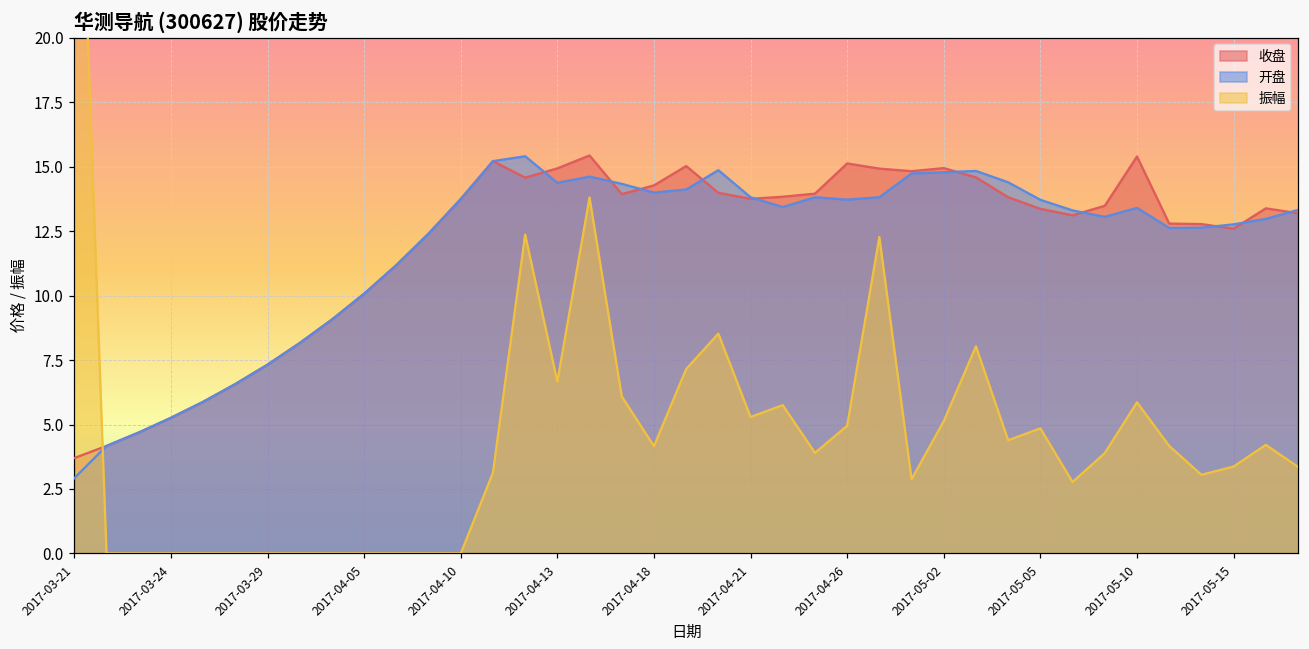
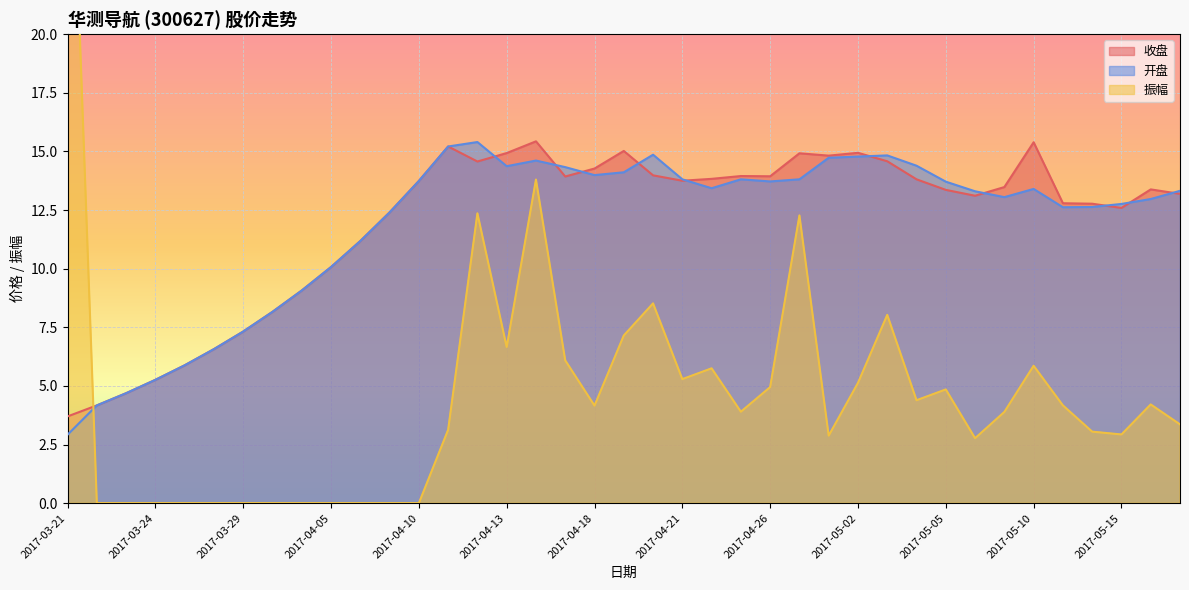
收盘, 2017-04-26: 15.1 -> 13.9
振幅, 2017-05-15: 3.4 -> 2.9
